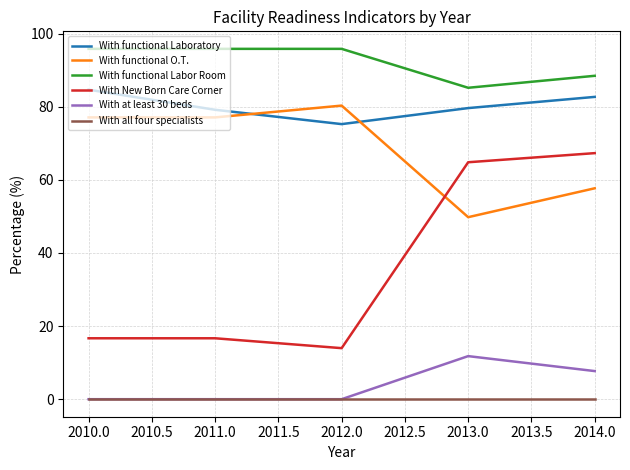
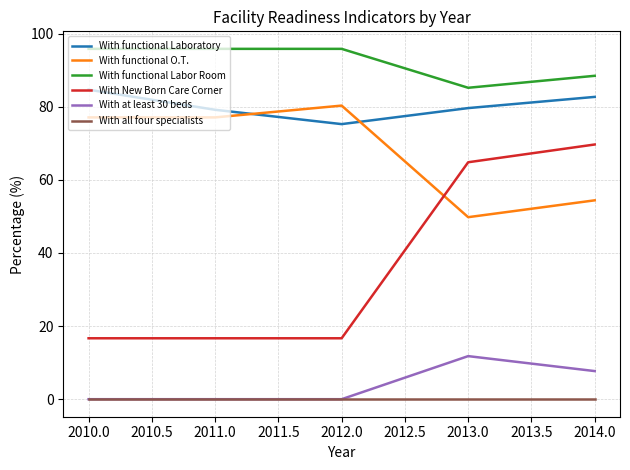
With New Born Care Corner, 2012.0: 14 -> 17
With functional O.T., 2014.0: 58 -> 54
With New Born Care Corner, 2014.0: 67 -> 70
